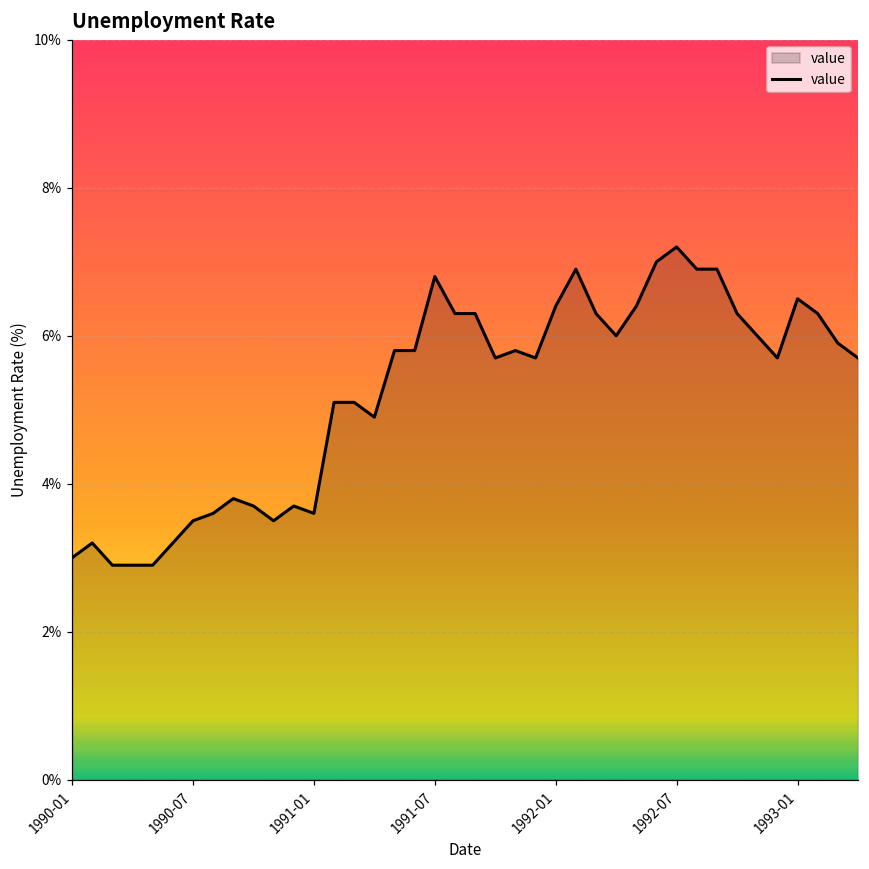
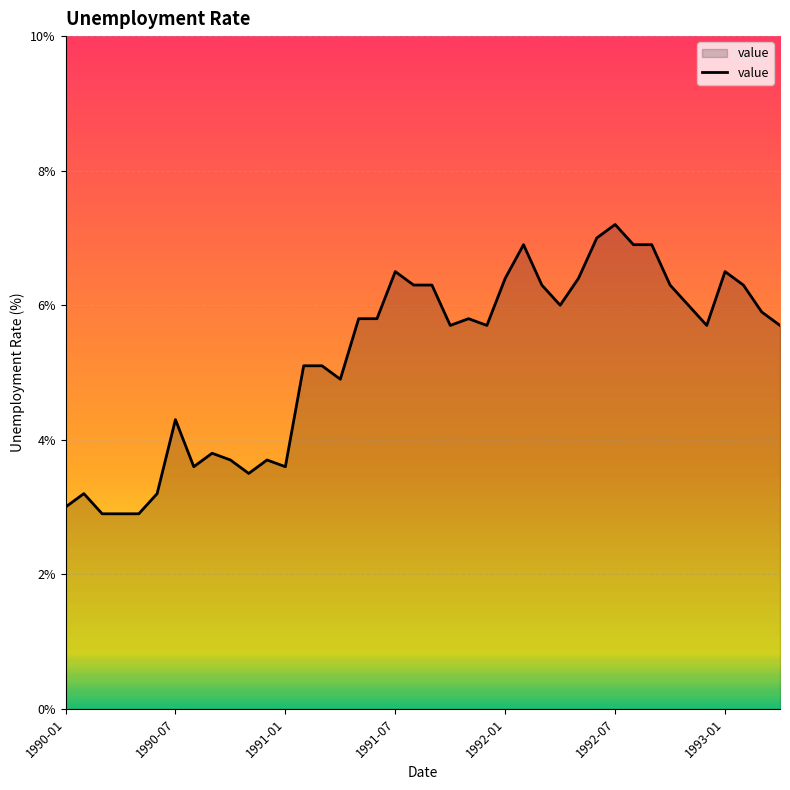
1990-07: 3.5% -> 4.3%
1991-07: 6.8% -> 6.5%
